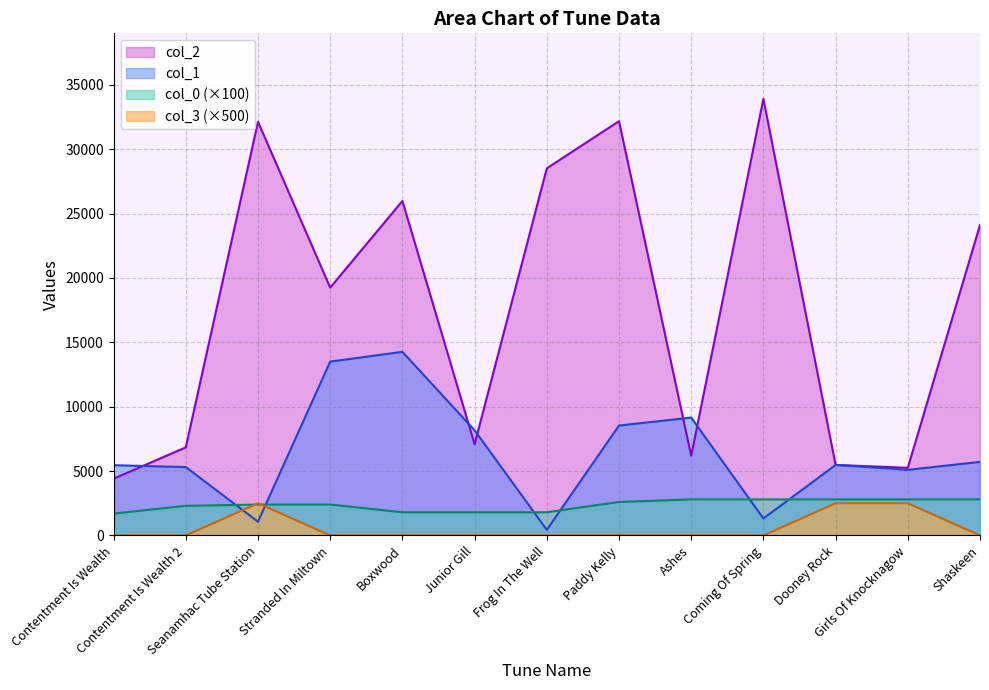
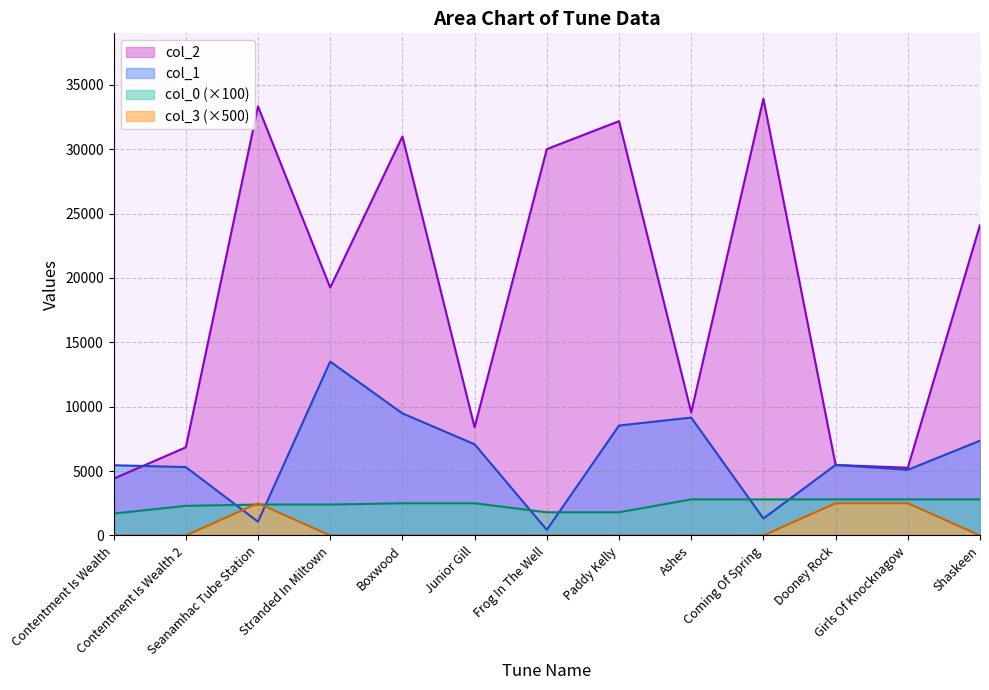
col_2, Seanamhac Tube Station: 32100 -> 33300
col_2, Boxwood: 26000 -> 31000
col_1, Boxwood: 14300 -> 9500
col_0 (×100), Boxwood: 1800 -> 2500
col_2, Junior Gill: 7100 -> 8400
col_1, Junior Gill: 8200 -> 7100
col_0 (×100), Junior Gill: 1800 -> 2500
col_2, Frog In The Well: 28500 -> 30000
col_0 (×100), Paddy Kelly: 2600 -> 1800
col_2, Ashes: 6200 -> 9600
col_1, Shaskeen: 5700 -> 7400
